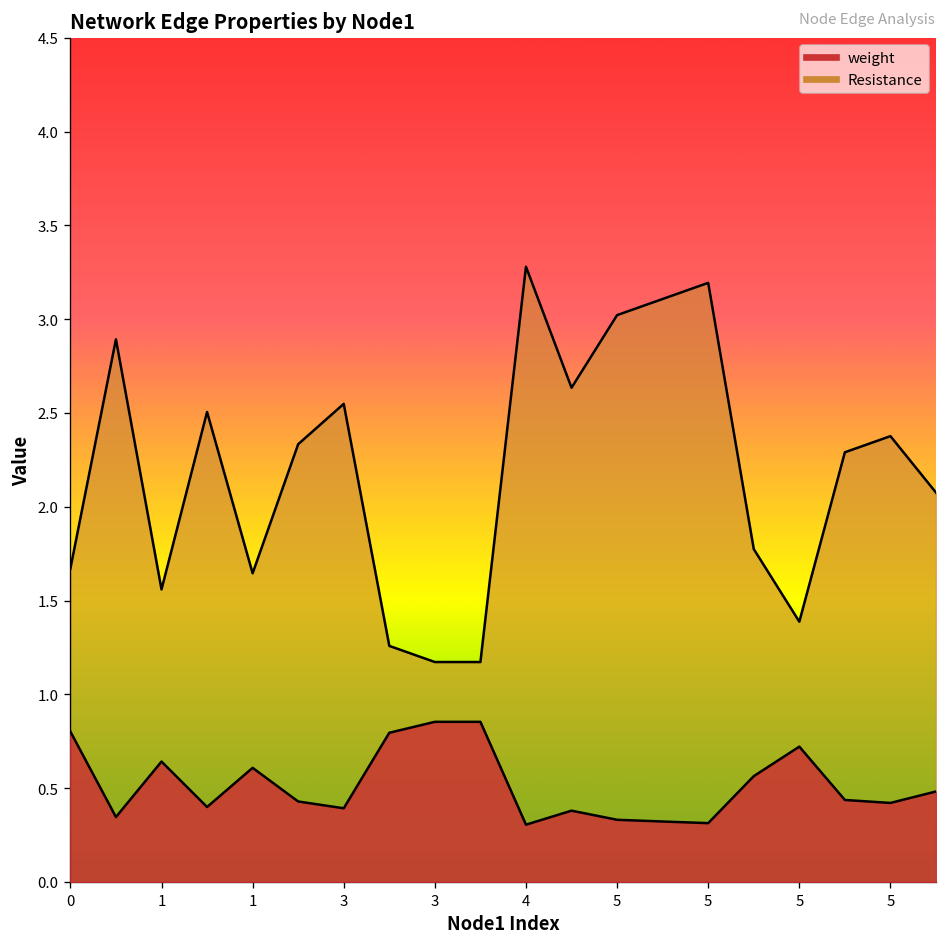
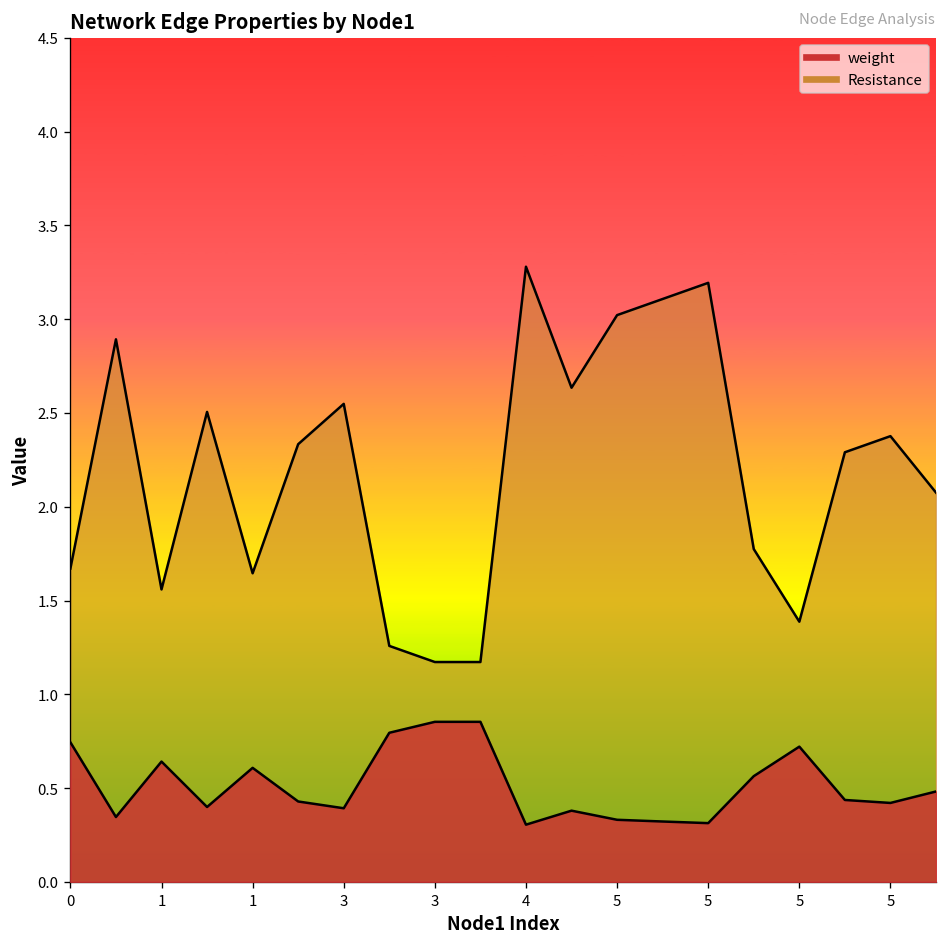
weight, 0: 0.80 -> 0.74
